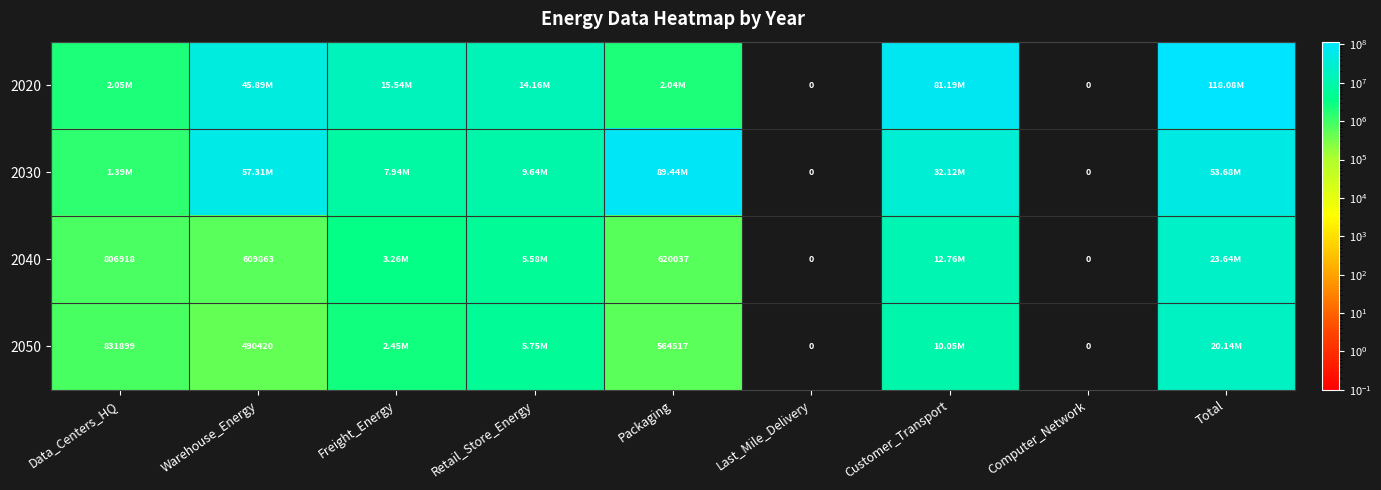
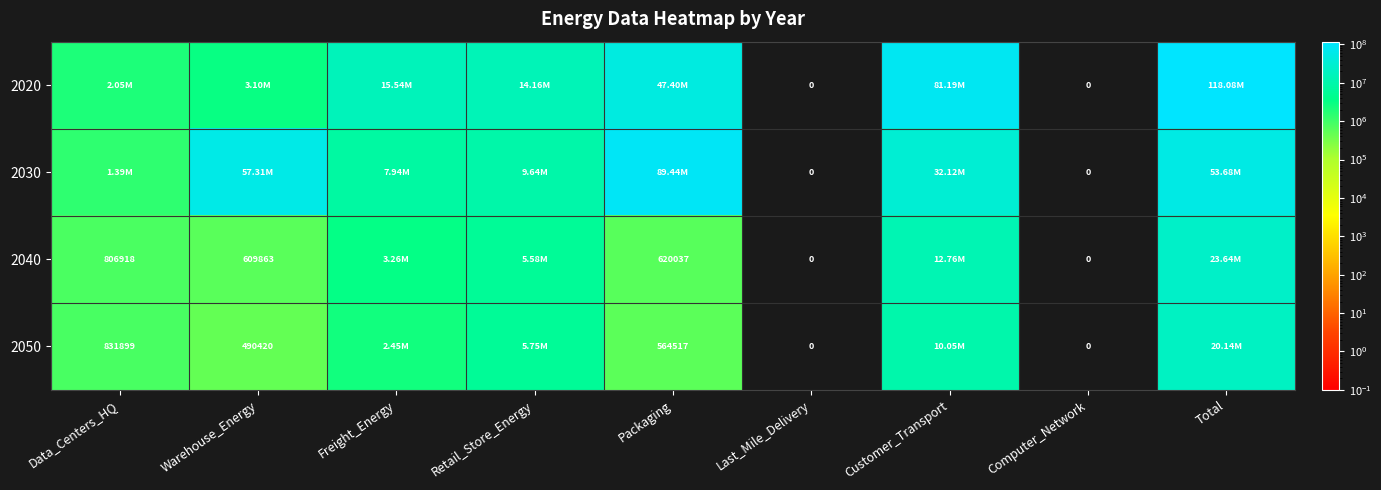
2020, Warehouse_Energy: 45.89M -> 3.10M
2020, Packaging: 2.04M -> 47.40M
